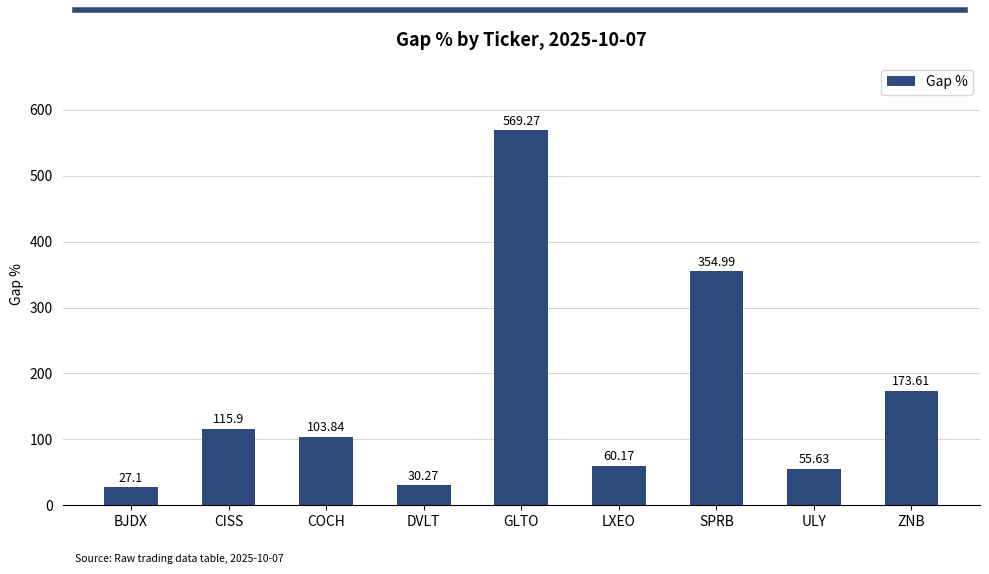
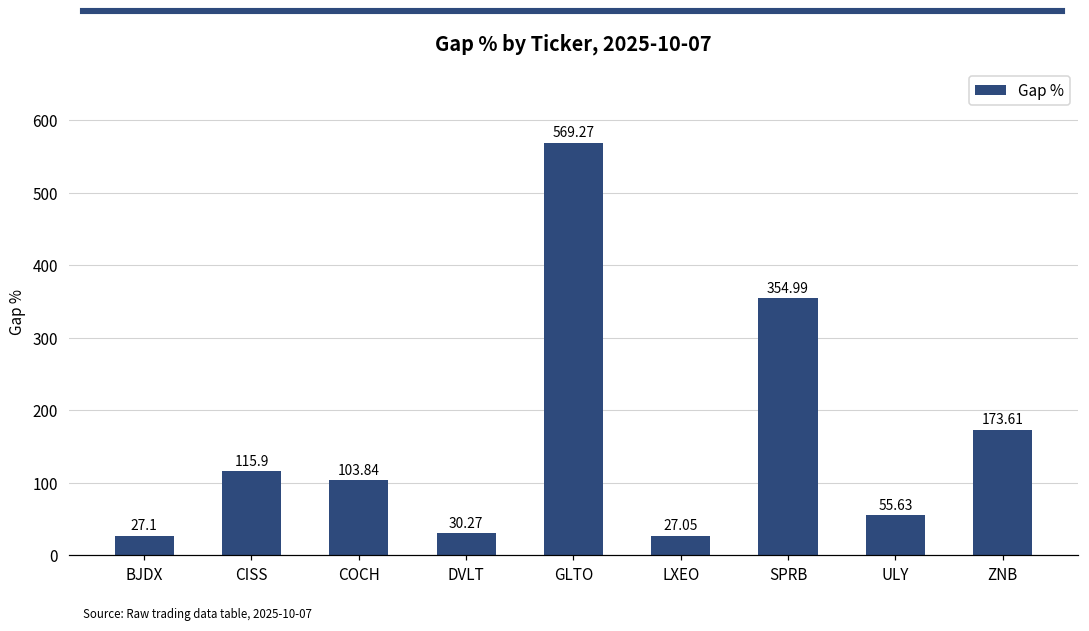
LXEO: 60.17 -> 27.05
